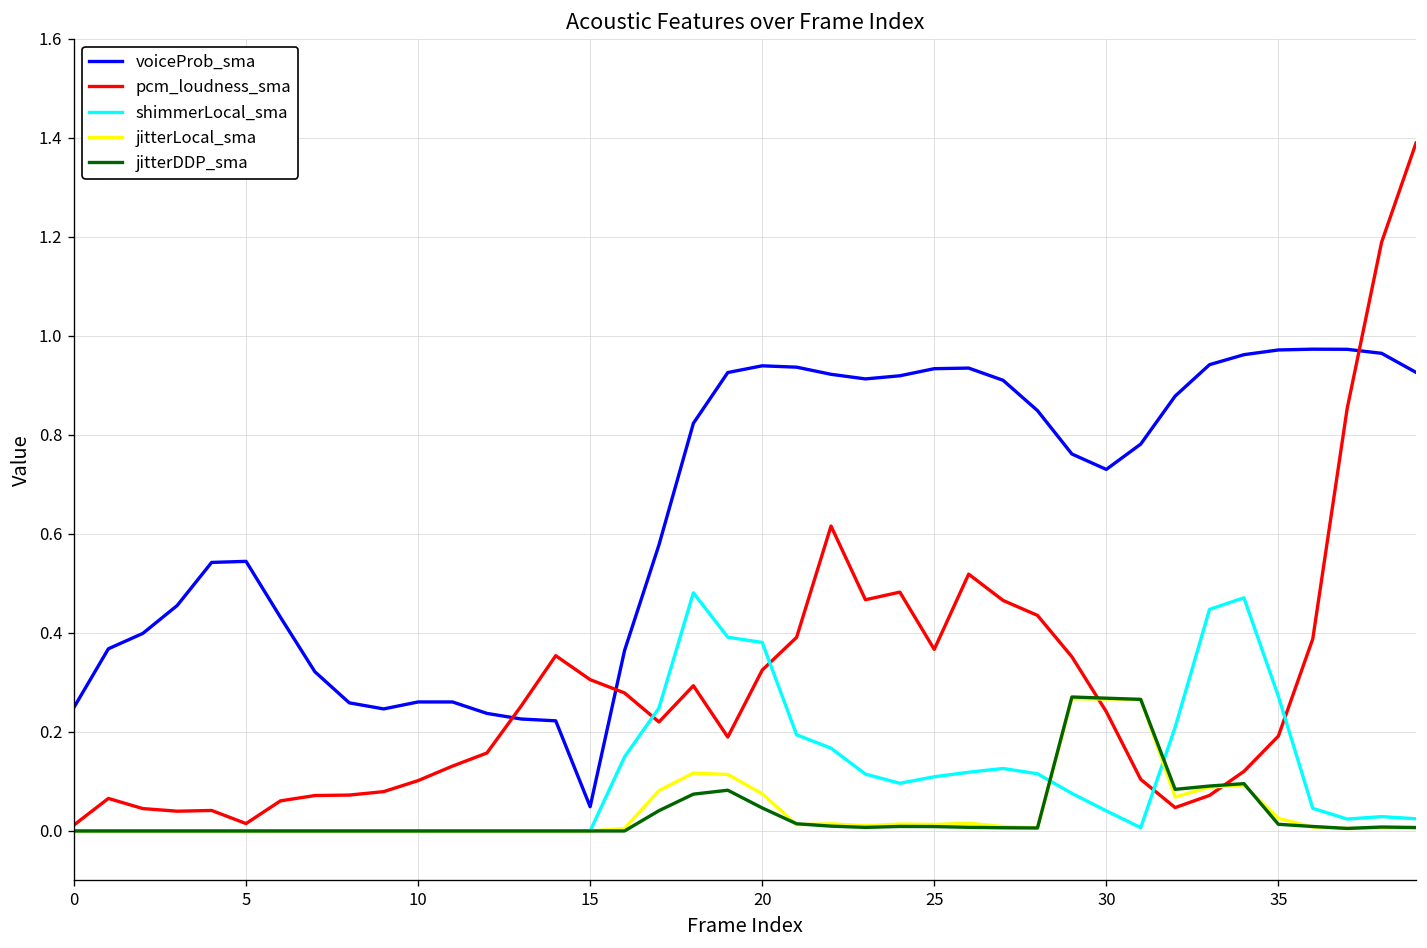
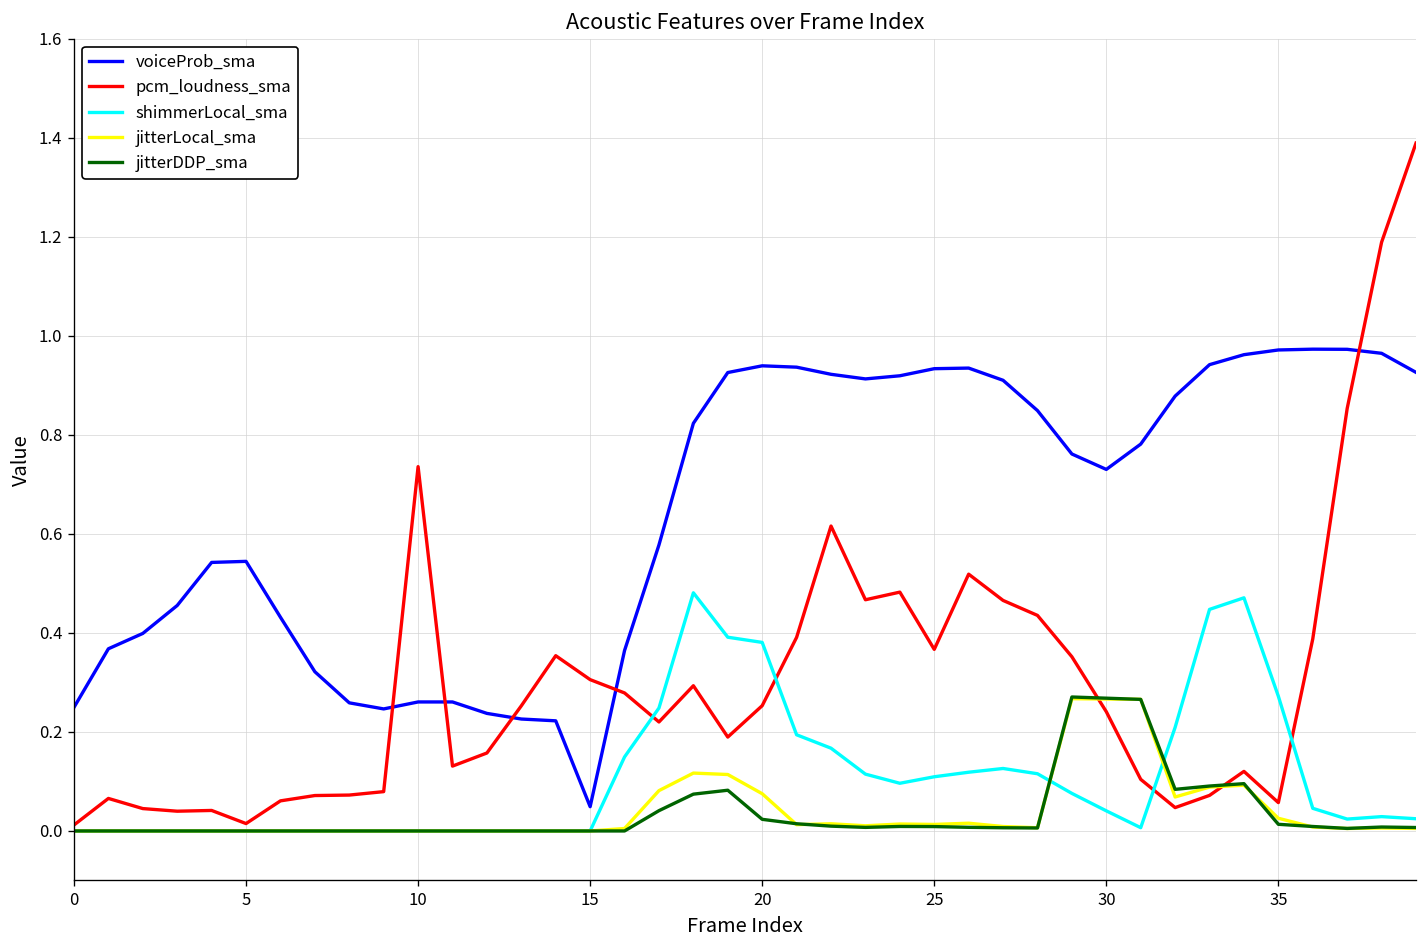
pcm_loudness_sma, 10: 0.10 -> 0.74
pcm_loudness_sma, 20: 0.32 -> 0.25
jitterDDP_sma, 20: 0.05 -> 0.02
pcm_loudness_sma, 35: 0.19 -> 0.06
